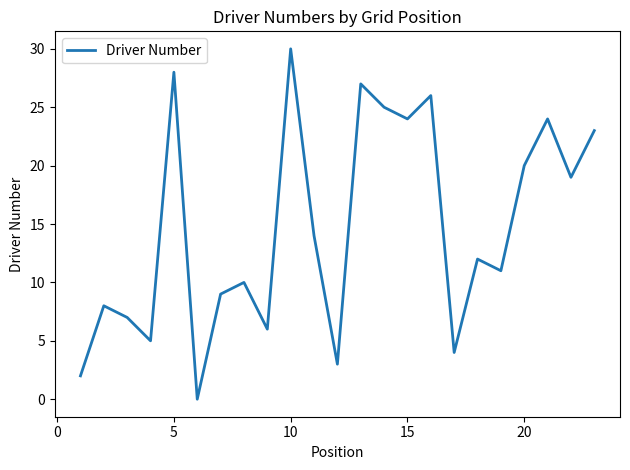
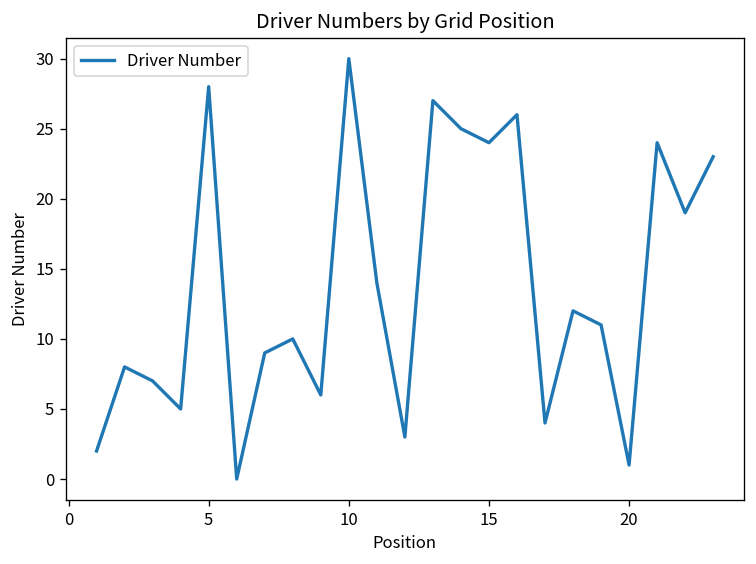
20: 20 -> 1
